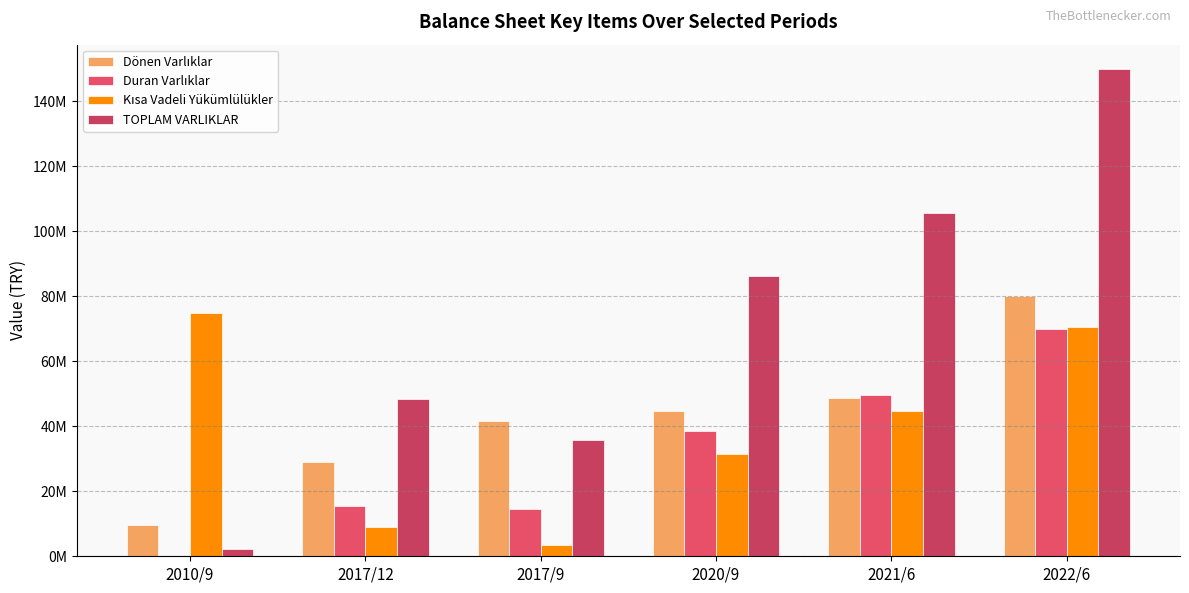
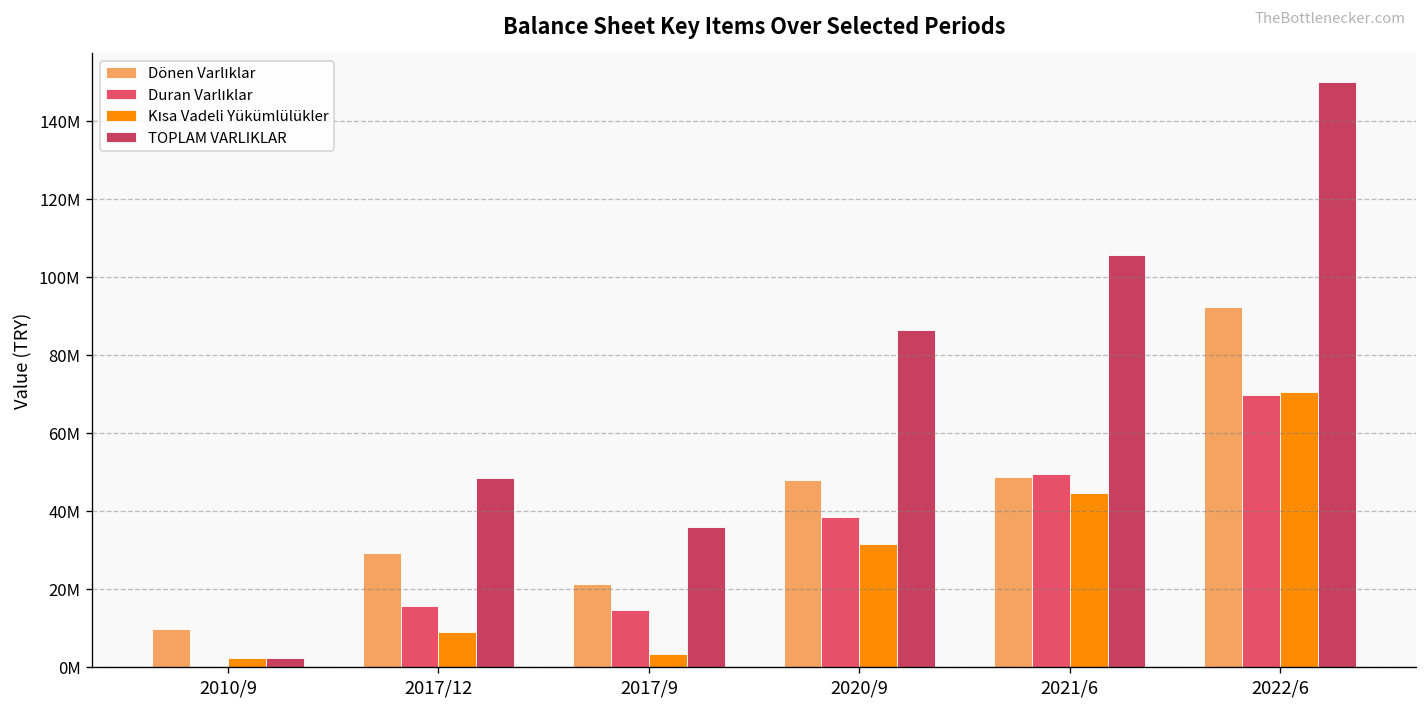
Kısa Vadeli Yükümlülükler, 2010/9: 75000000 -> 2000000
Dönen Varlıklar, 2017/9: 42000000 -> 21000000
Dönen Varlıklar, 2020/9: 45000000 -> 48000000
Dönen Varlıklar, 2022/6: 80000000 -> 92000000
